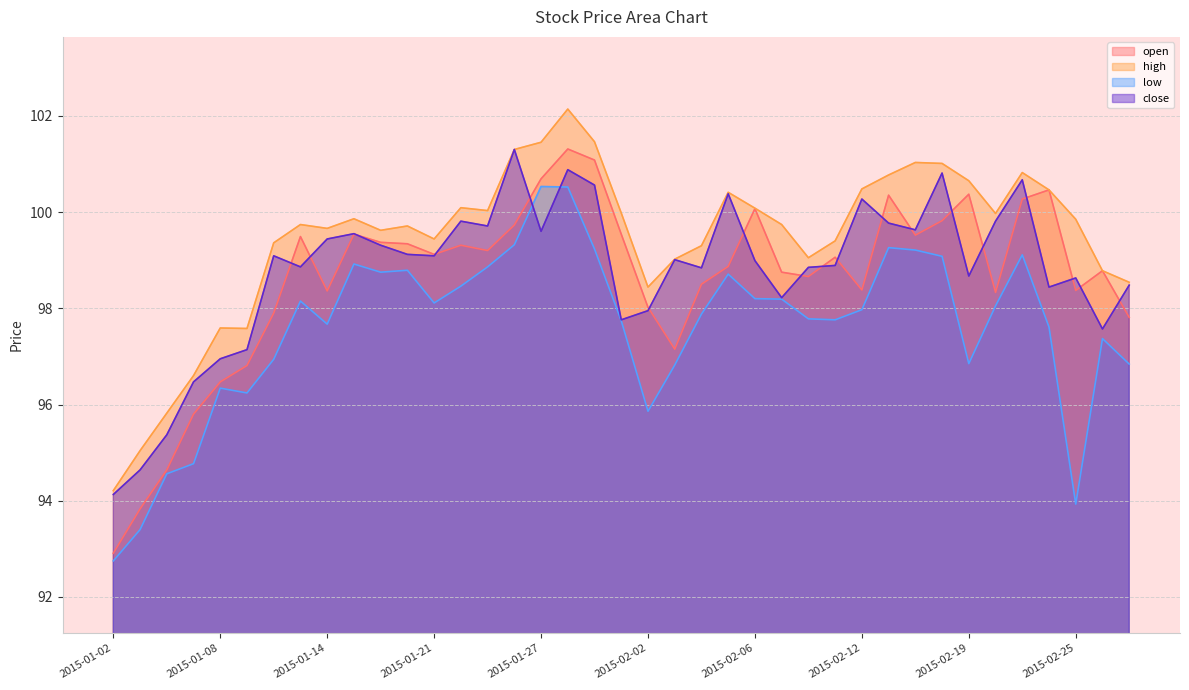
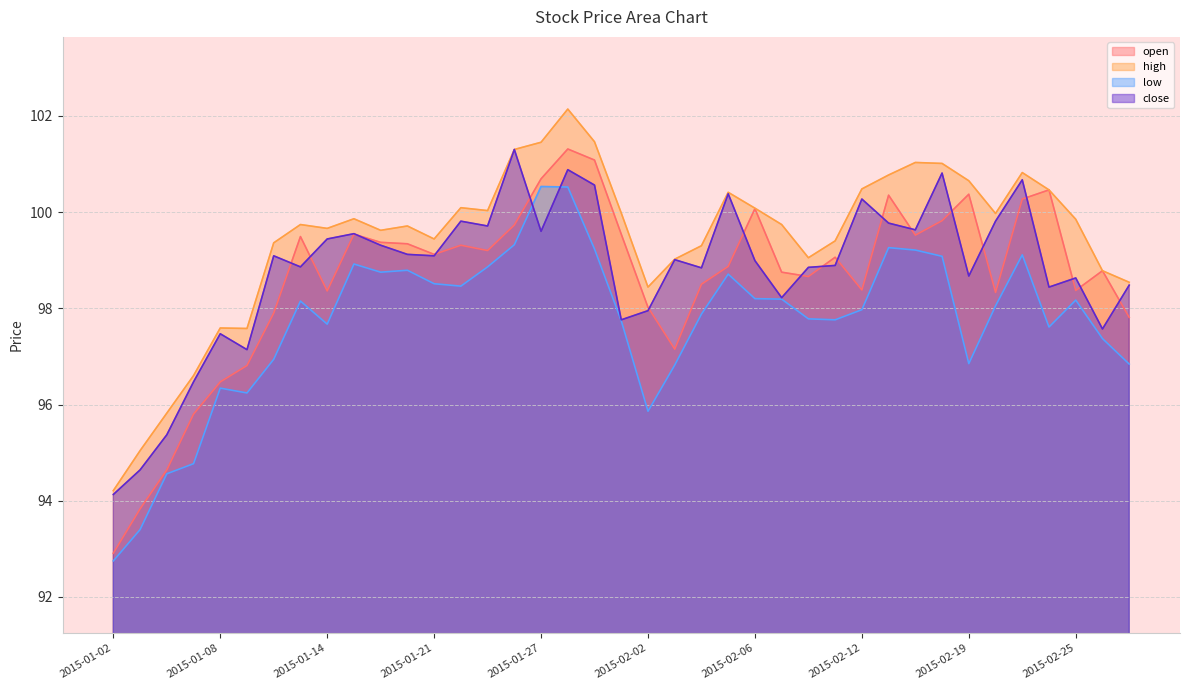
close, 2015-01-08: 97.0 -> 97.5
low, 2015-01-21: 98.1 -> 98.5
low, 2015-02-25: 93.9 -> 98.2
